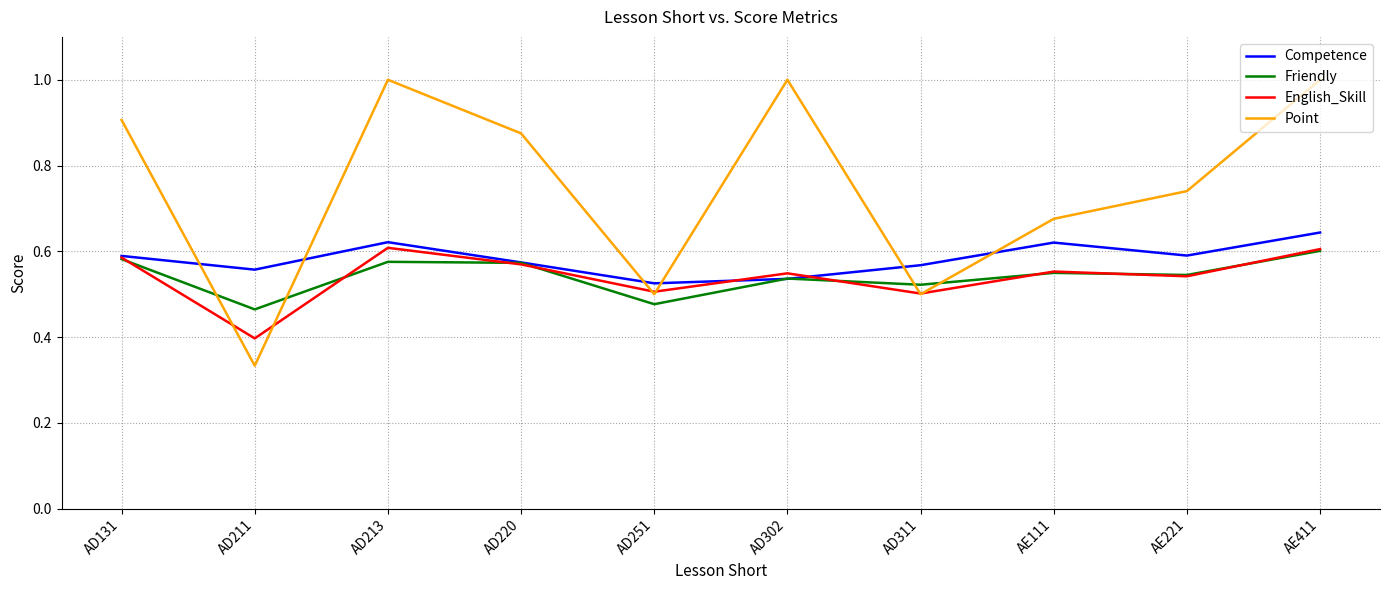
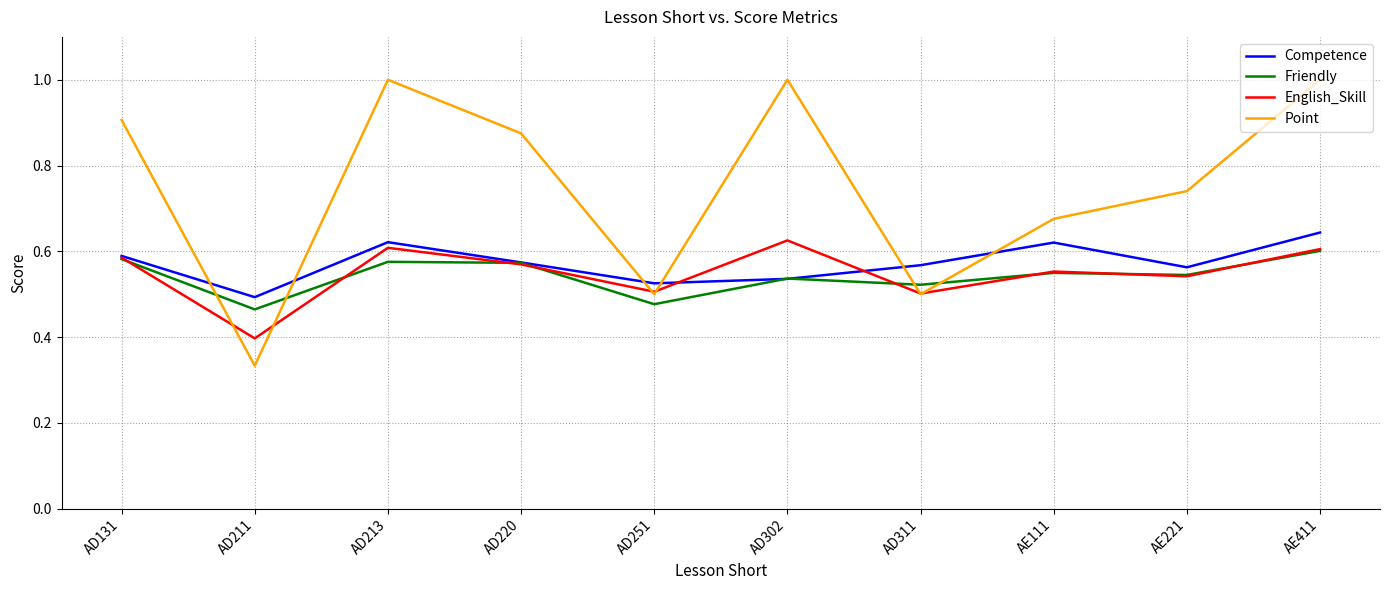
Competence, AD211: 0.56 -> 0.49
English_Skill, AD302: 0.55 -> 0.63
Competence, AE221: 0.59 -> 0.56
